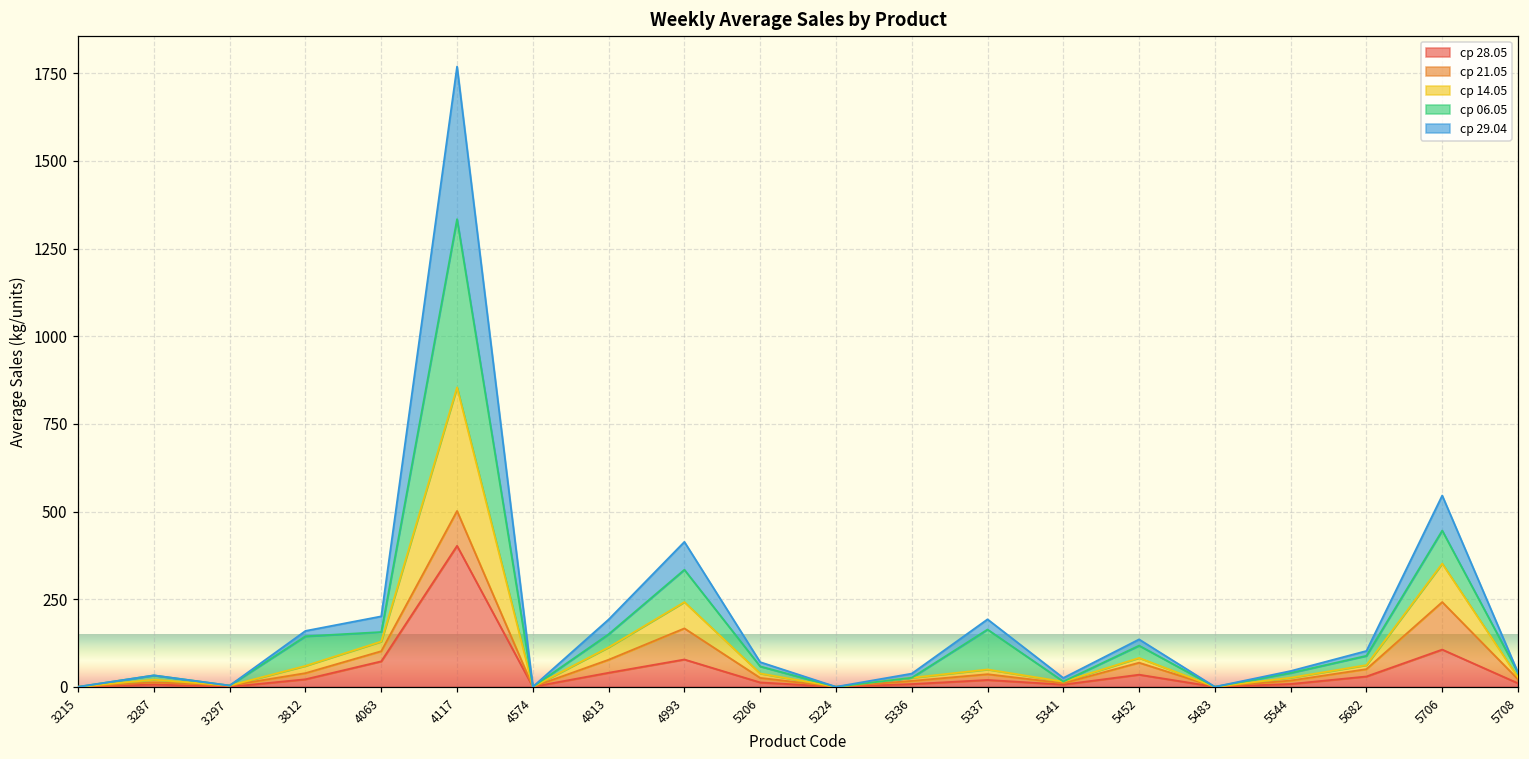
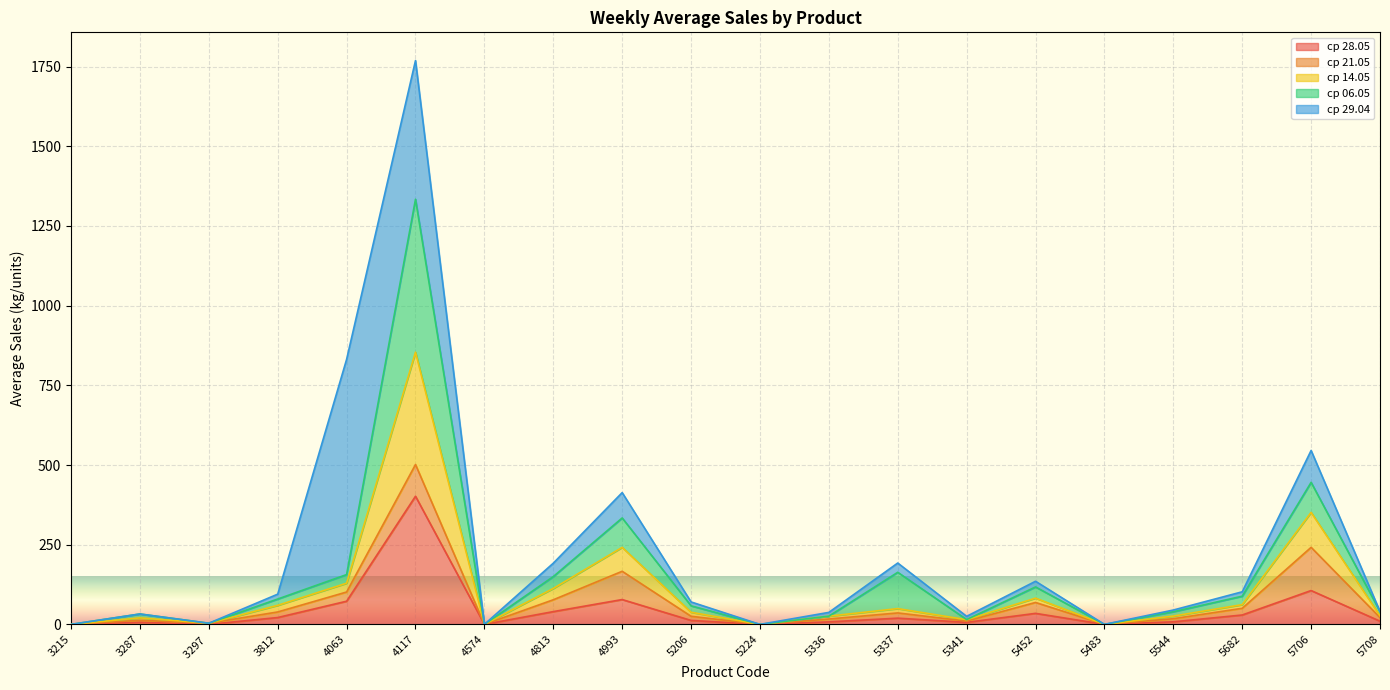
ср 06.05, 3812: 80 -> 20
ср 29.04, 4063: 40 -> 680
